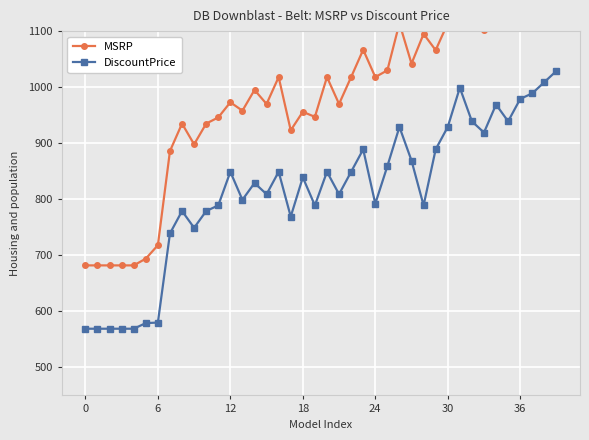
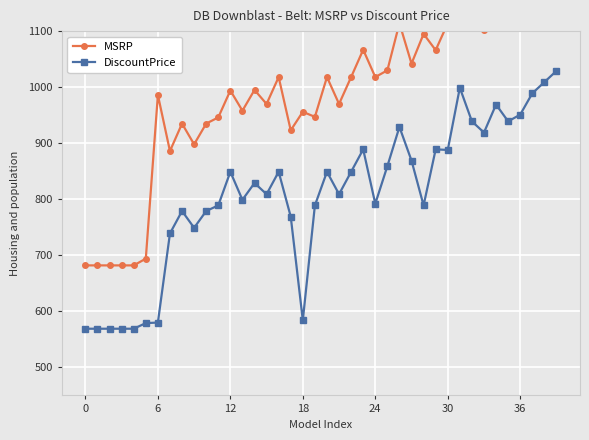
MSRP, 6: 720 -> 990
MSRP, 12: 970 -> 990
DiscountPrice, 18: 840 -> 580
DiscountPrice, 30: 930 -> 890
DiscountPrice, 36: 980 -> 950
